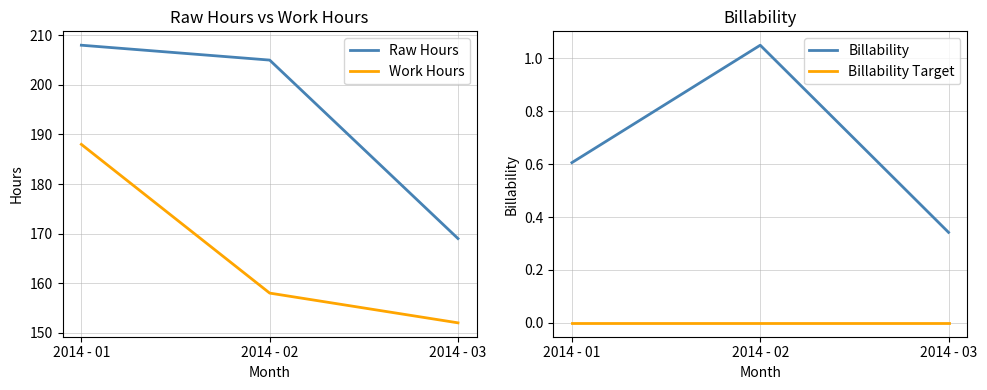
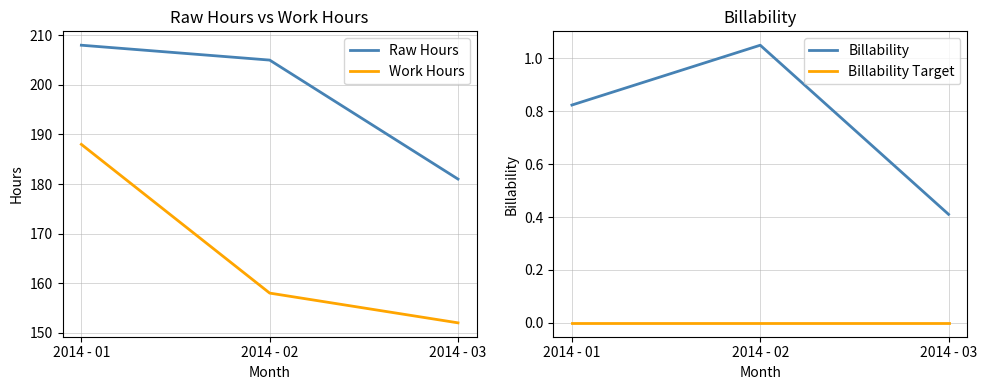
Raw Hours vs Work Hours, Raw Hours, 2014 - 03: 169 -> 181
Billability, Billability, 2014 - 01: 0.61 -> 0.82
Billability, Billability, 2014 - 03: 0.34 -> 0.41
